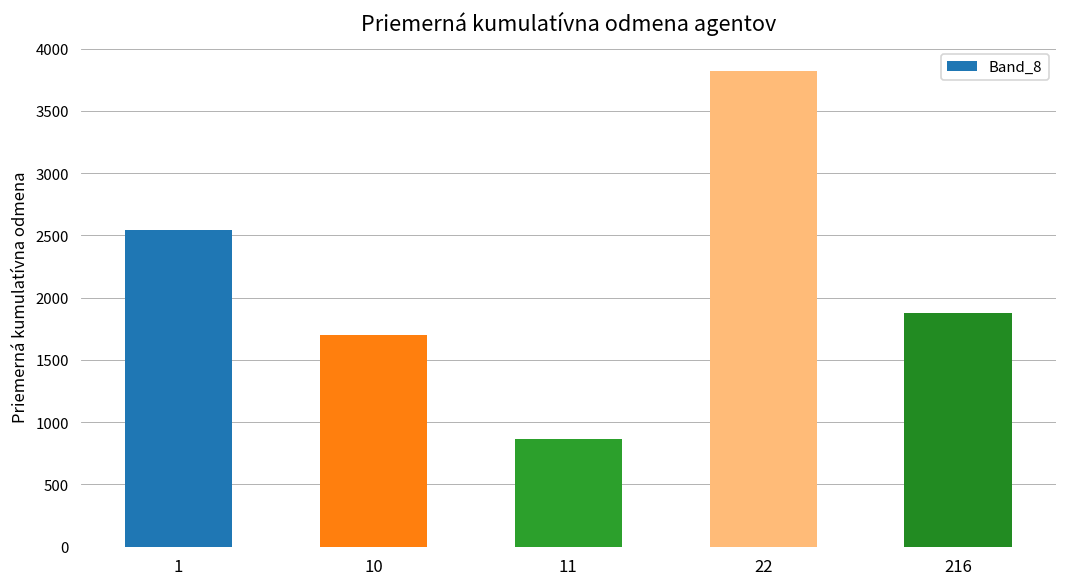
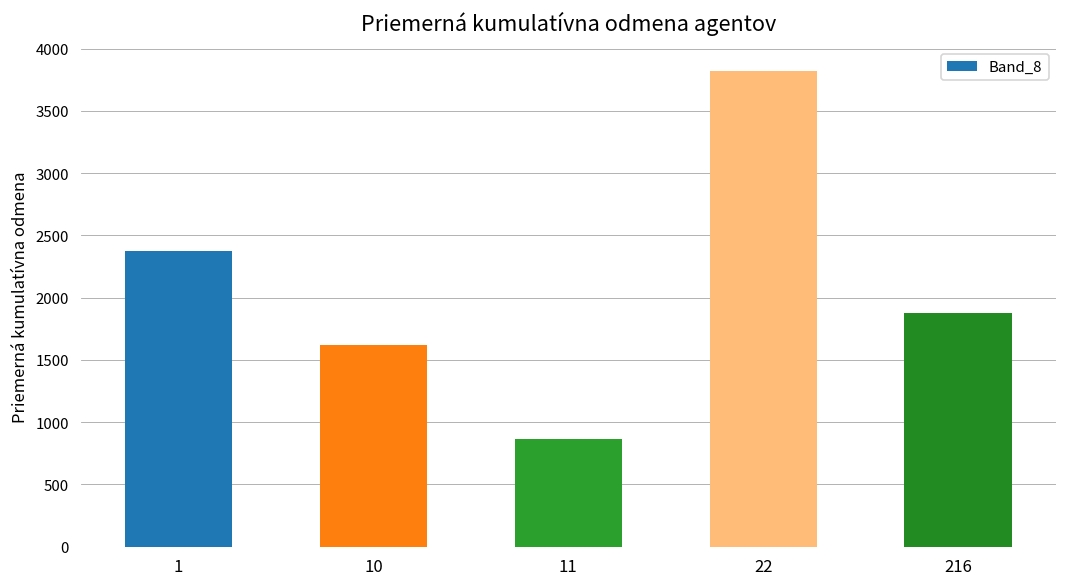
1: 2540 -> 2380
10: 1700 -> 1620
